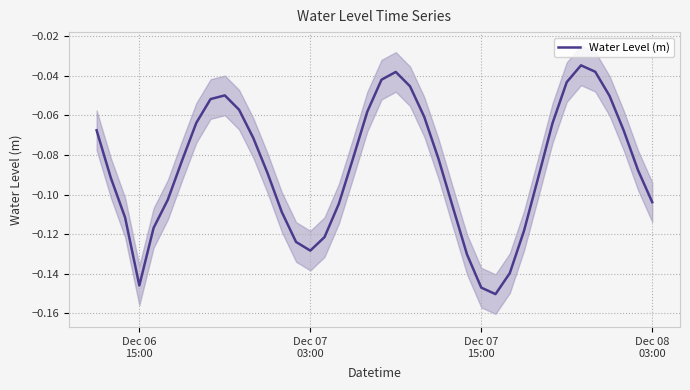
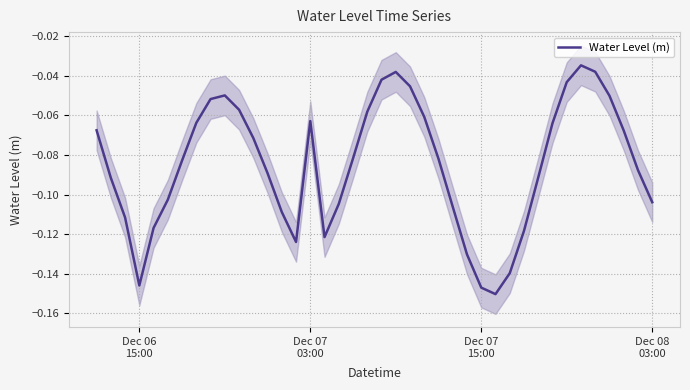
Water Level (m), Dec 07 03:00: -0.128 -> -0.063
